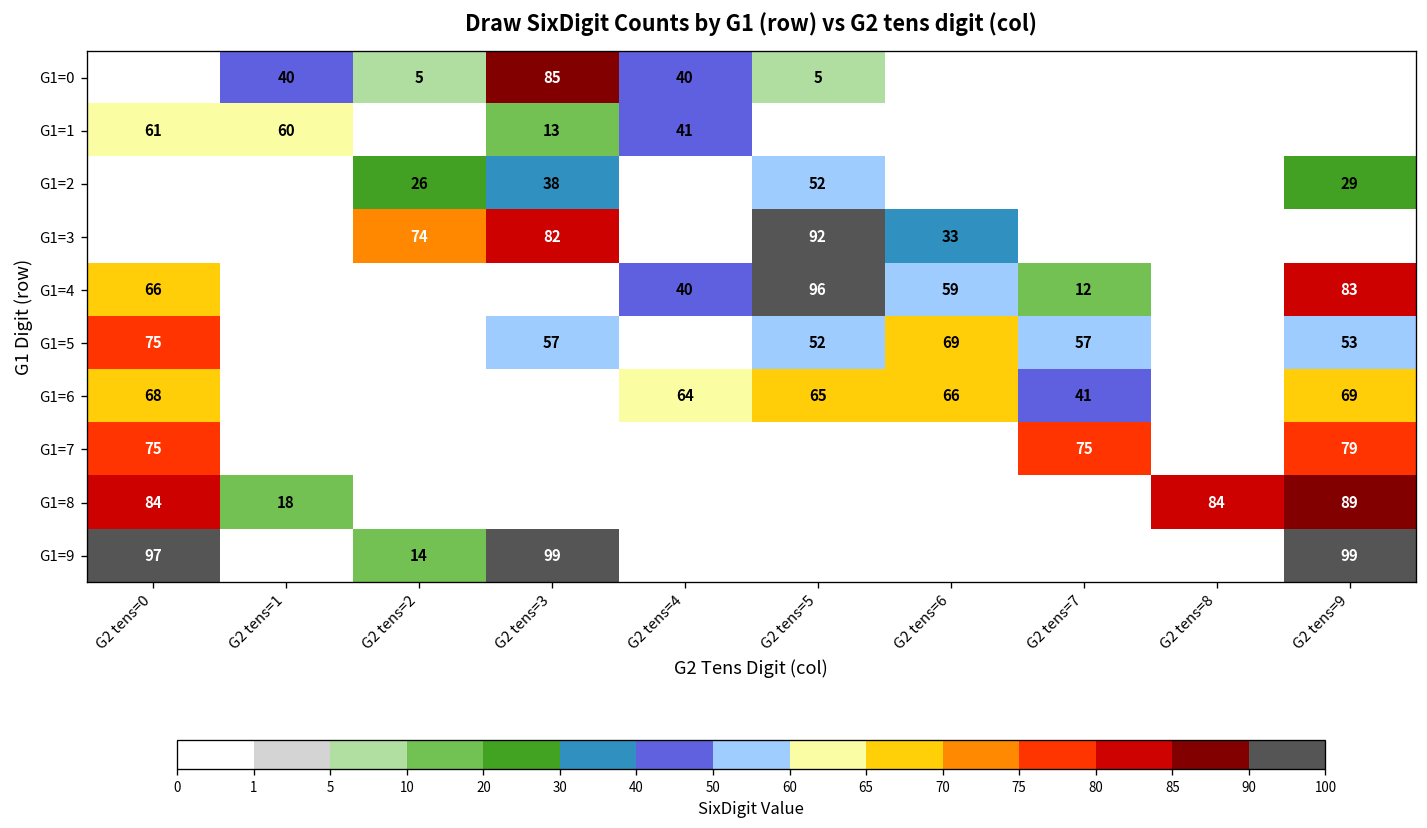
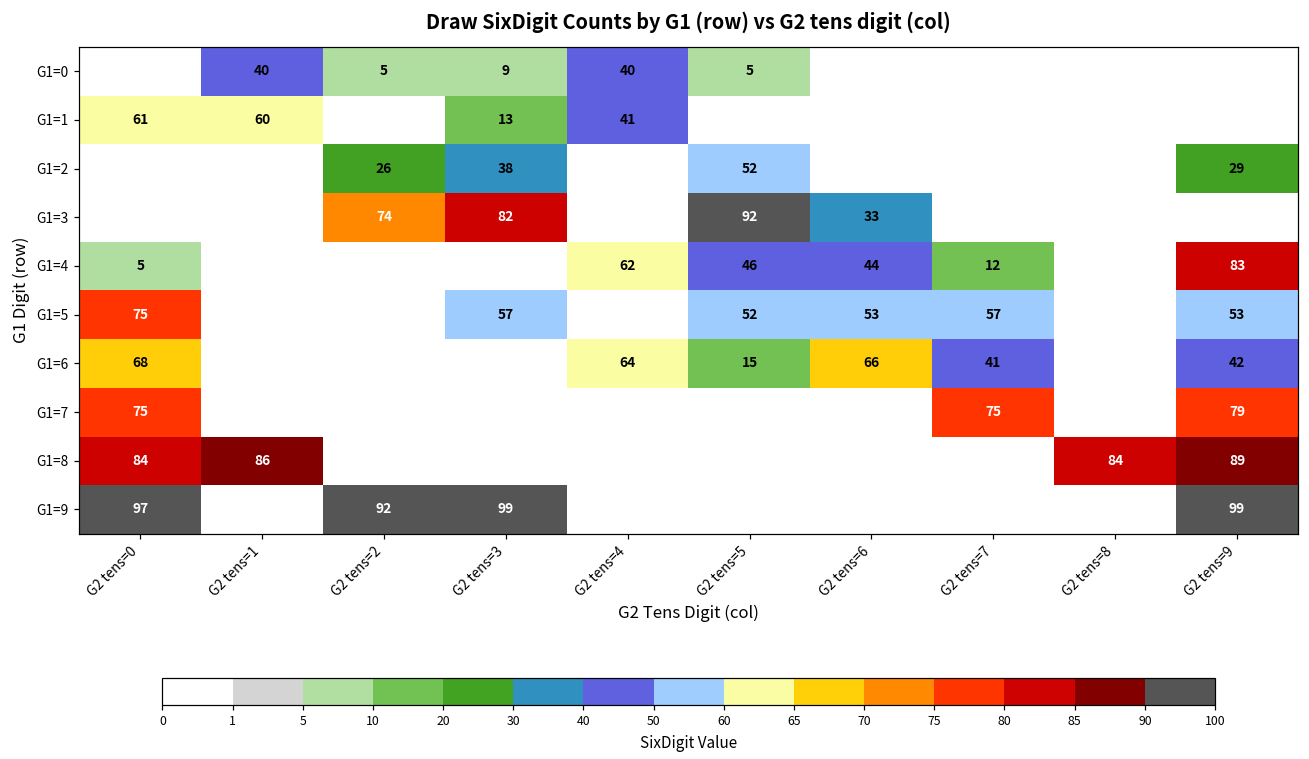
G1=0, G2 tens=3: 85 -> 9
G1=4, G2 tens=0: 66 -> 5
G1=4, G2 tens=4: 40 -> 62
G1=4, G2 tens=5: 96 -> 46
G1=4, G2 tens=6: 59 -> 44
G1=5, G2 tens=6: 69 -> 53
G1=6, G2 tens=5: 65 -> 15
G1=6, G2 tens=9: 69 -> 42
G1=8, G2 tens=1: 18 -> 86
G1=9, G2 tens=2: 14 -> 92
